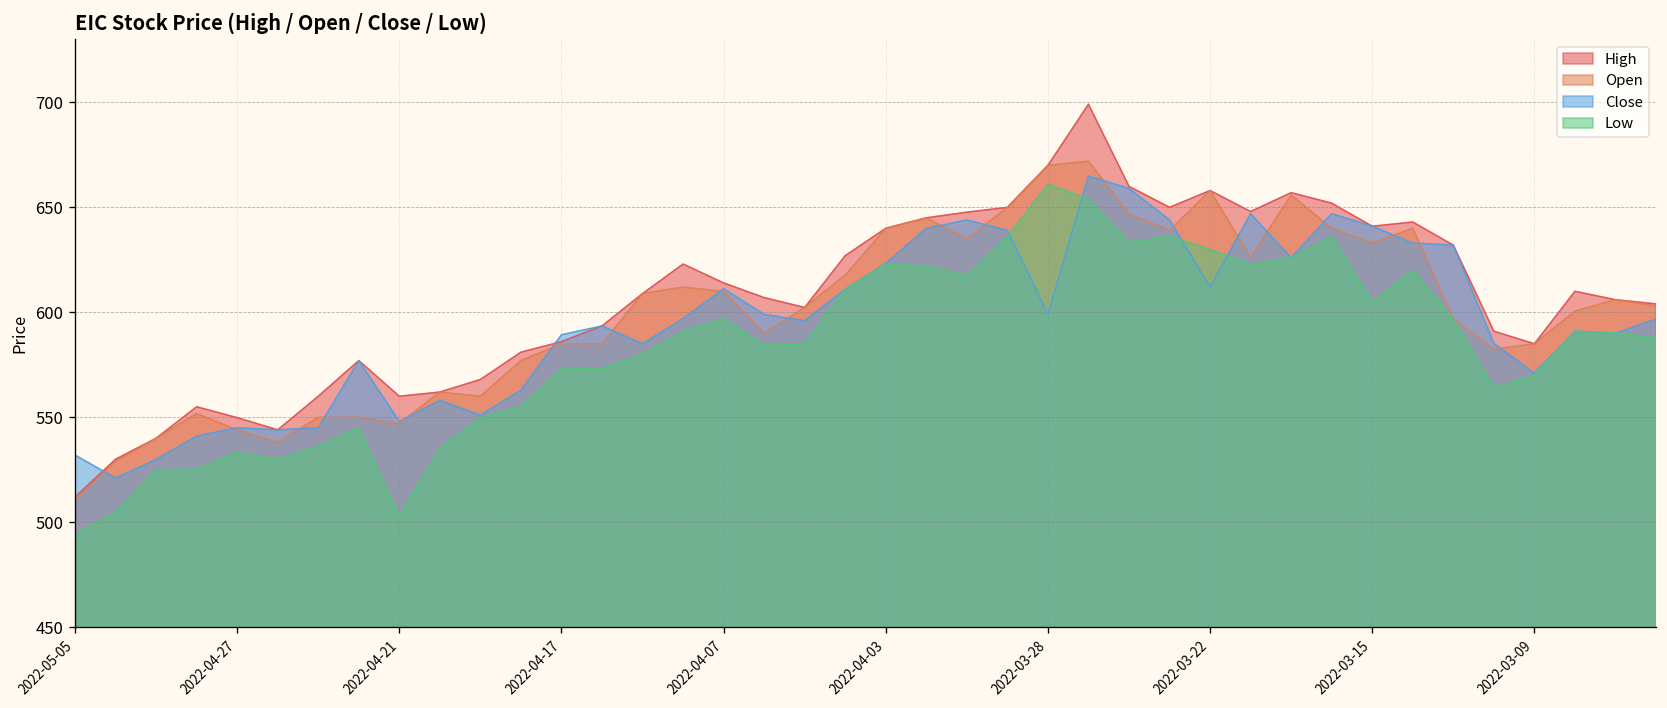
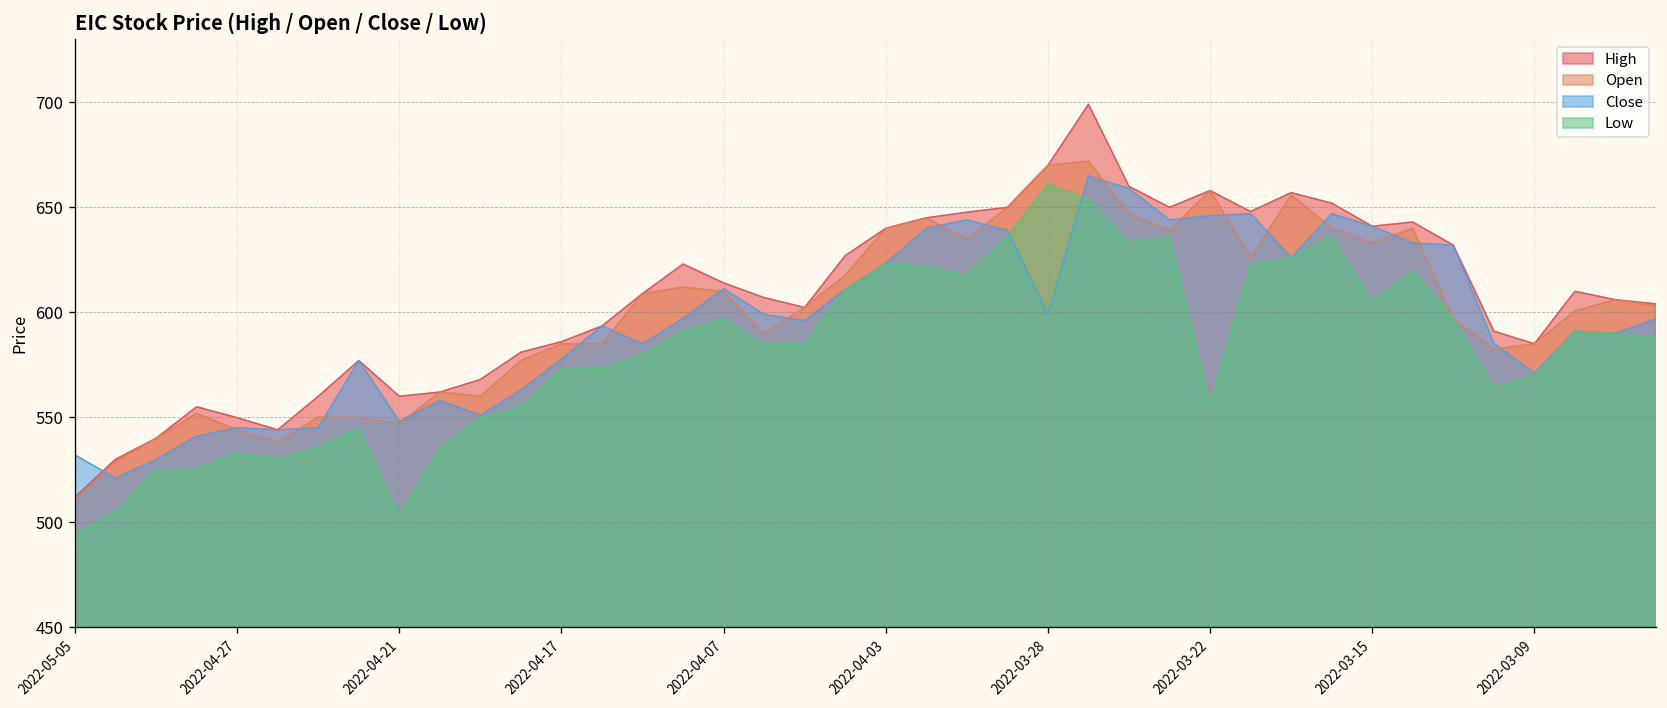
Close, 2022-04-17: 589 -> 578
Close, 2022-03-22: 612 -> 646
Low, 2022-03-22: 630 -> 556
